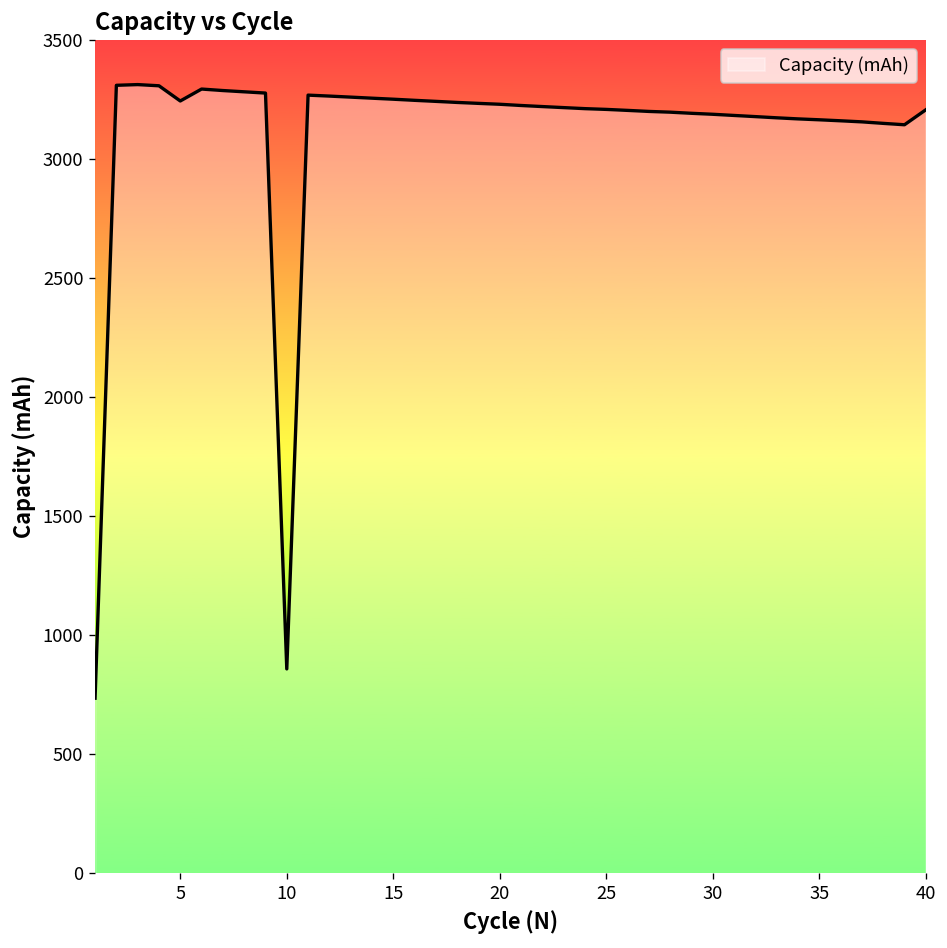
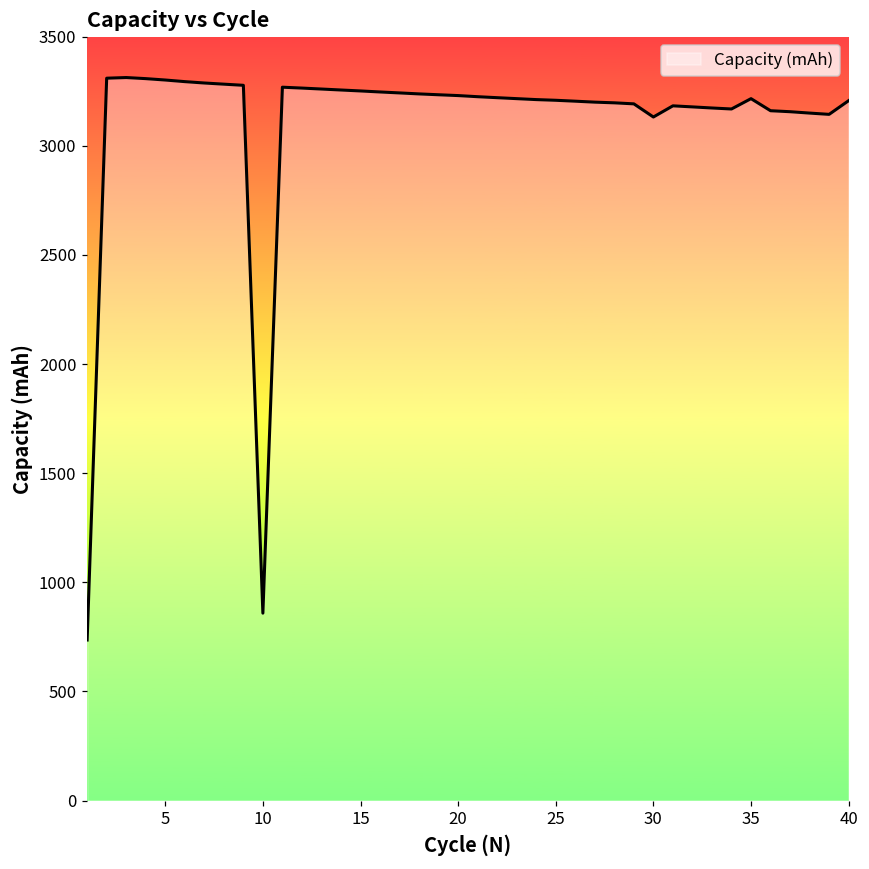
5: 3240 -> 3300
30: 3190 -> 3130
35: 3160 -> 3220
